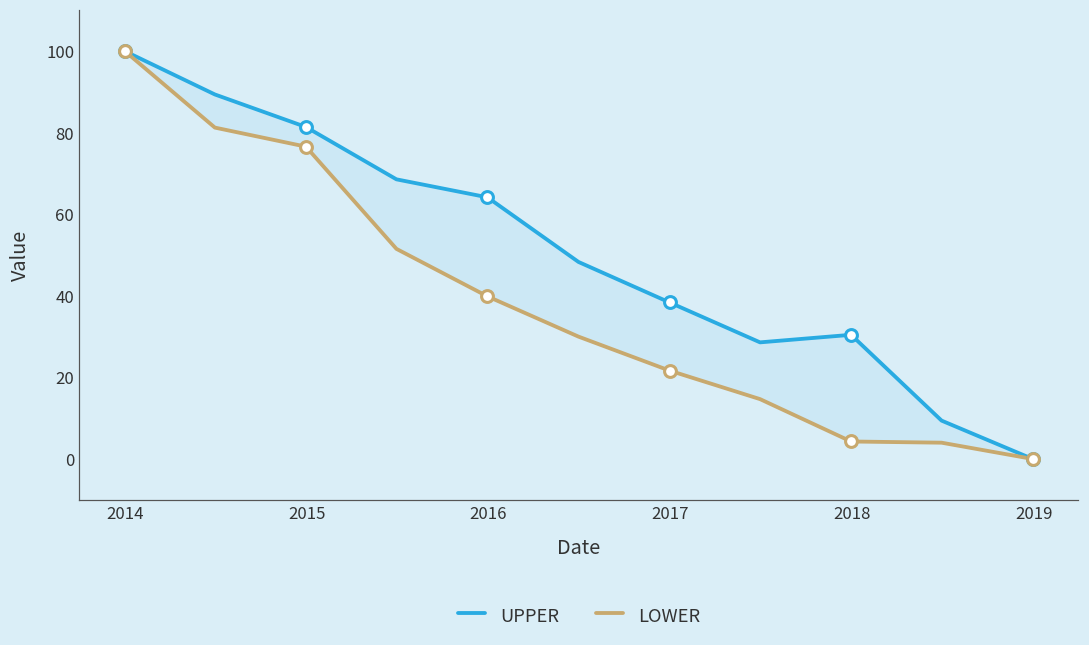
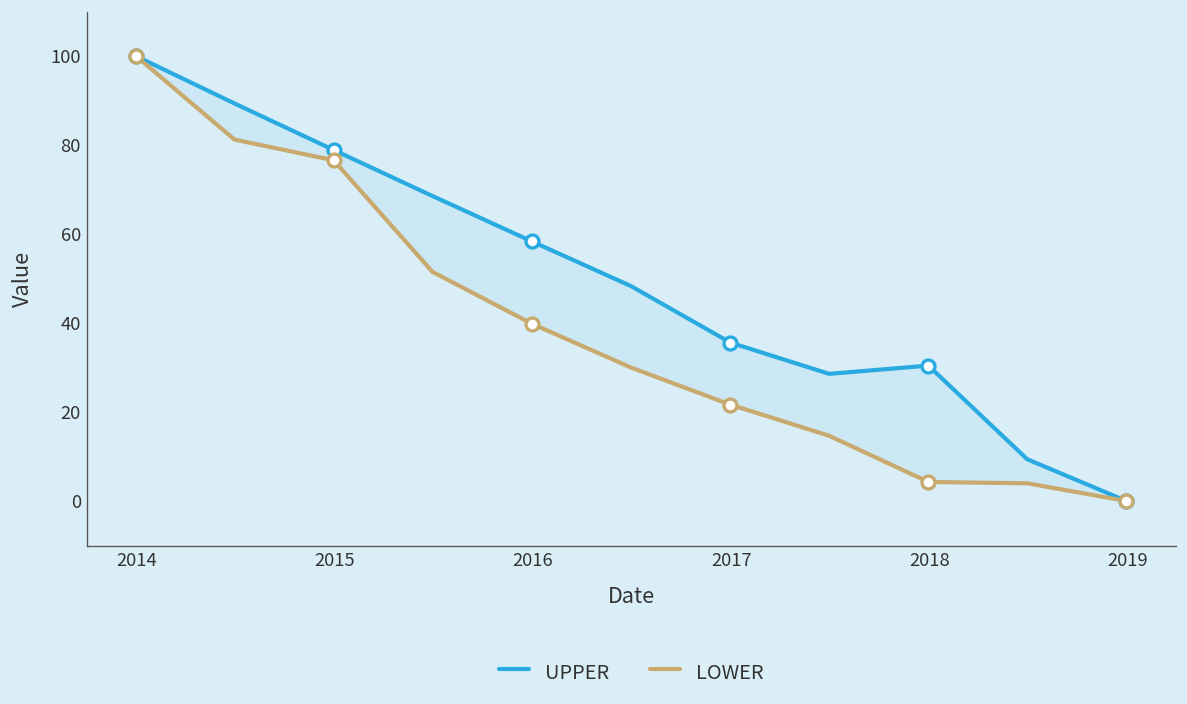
UPPER, 2015: 81 -> 79
UPPER, 2016: 64 -> 58
UPPER, 2017: 38 -> 36
